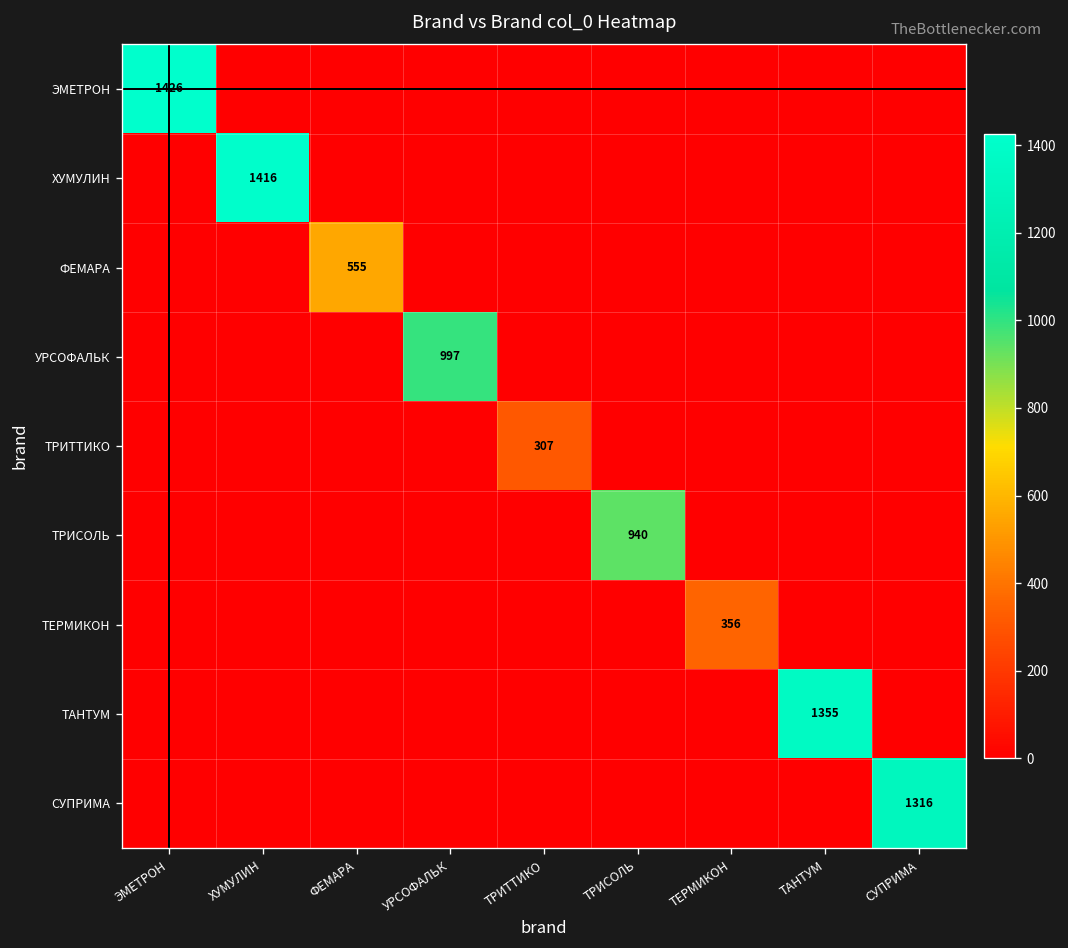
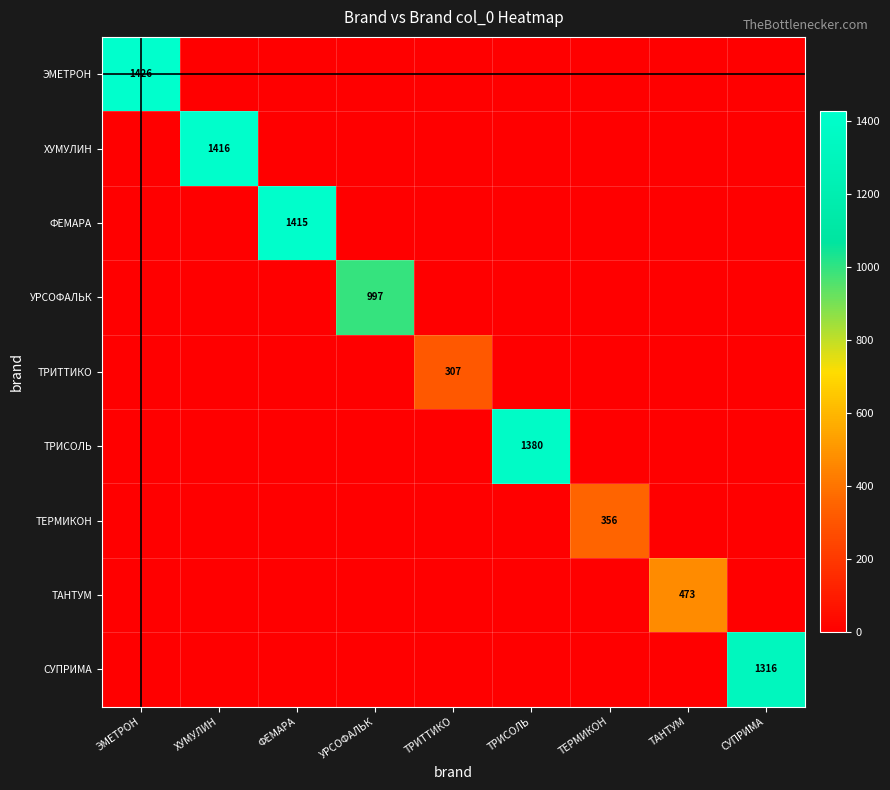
ФЕМАРА, ФЕМАРА: 555 -> 1415
ТРИСОЛЬ, ТРИСОЛЬ: 940 -> 1380
ТАНТУМ, ТАНТУМ: 1355 -> 473
